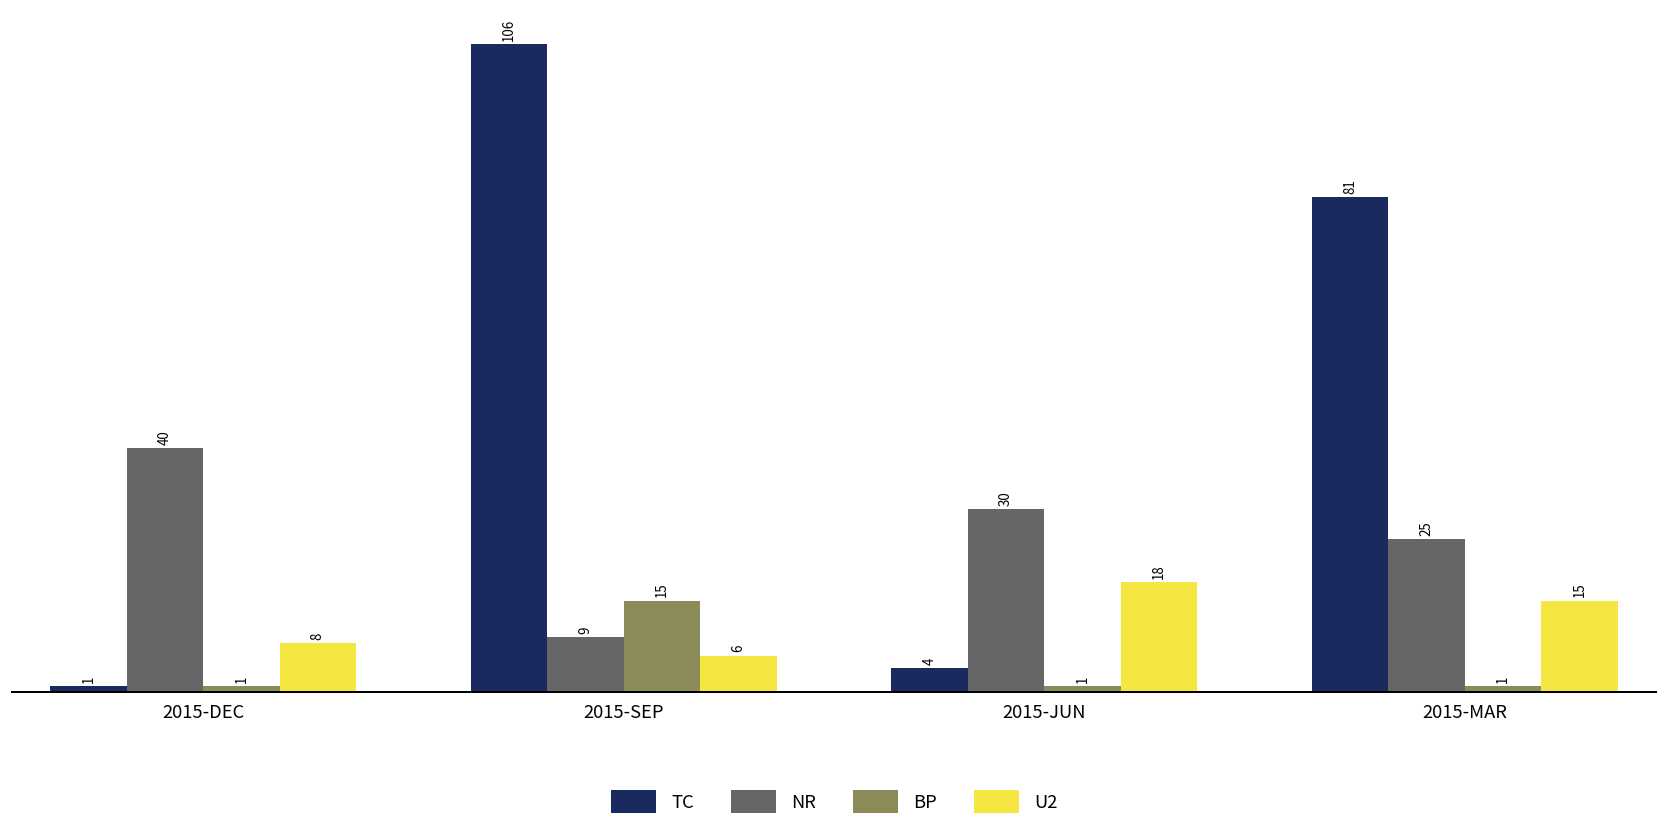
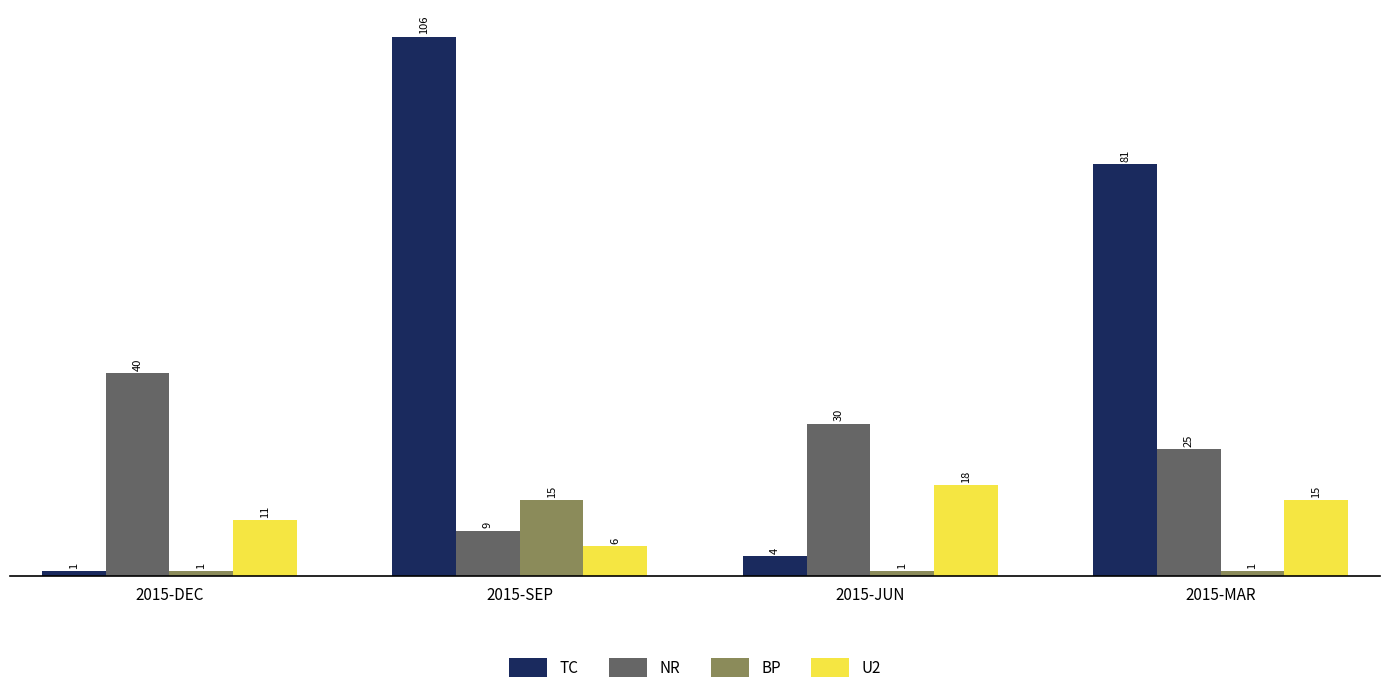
U2, 2015-DEC: 8 -> 11
